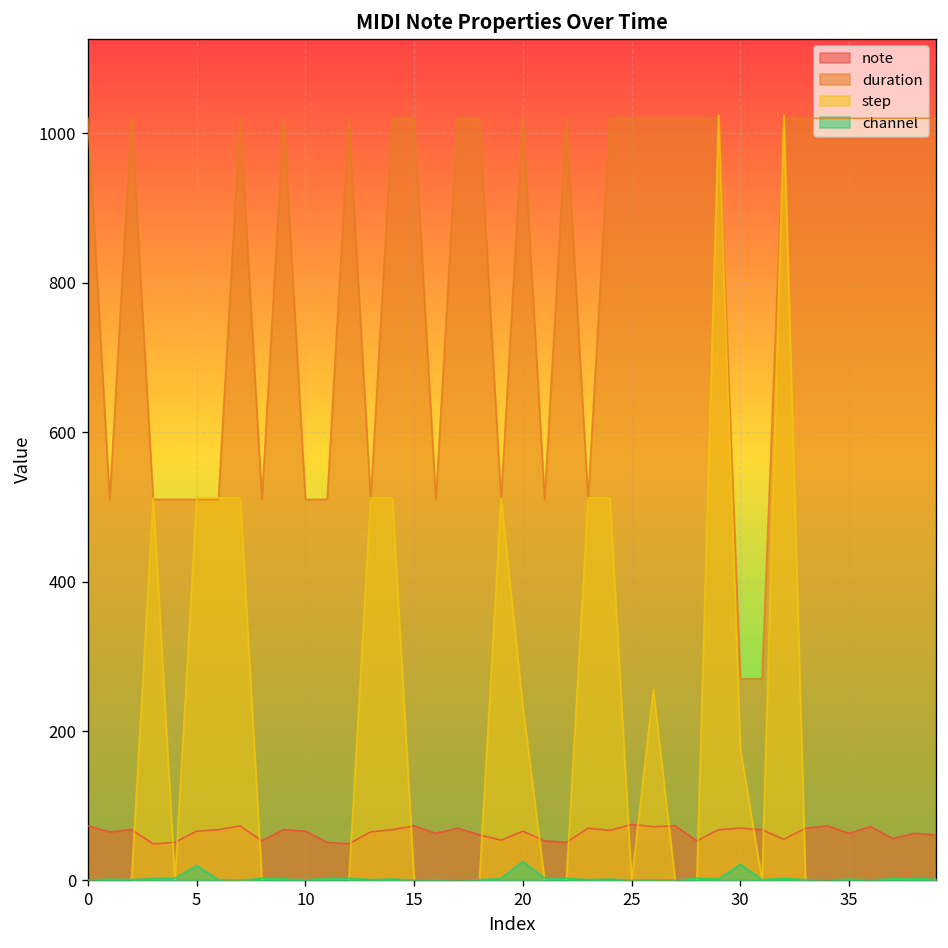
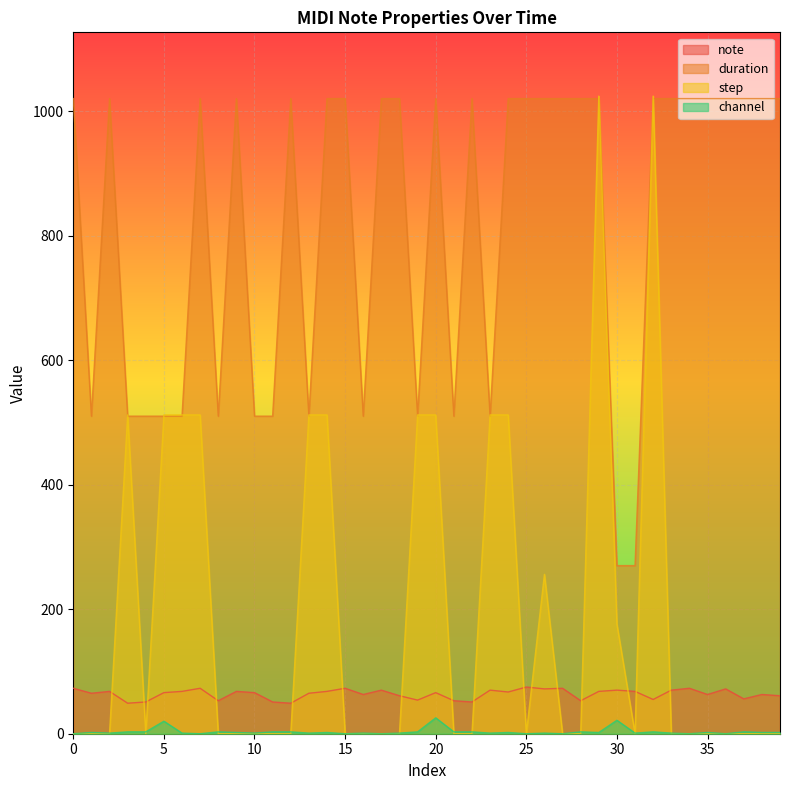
step, 20: 230 -> 510
